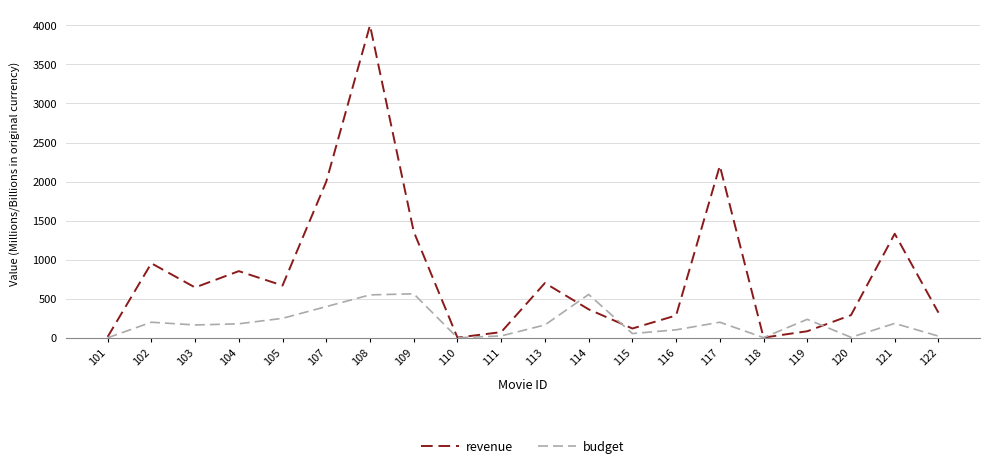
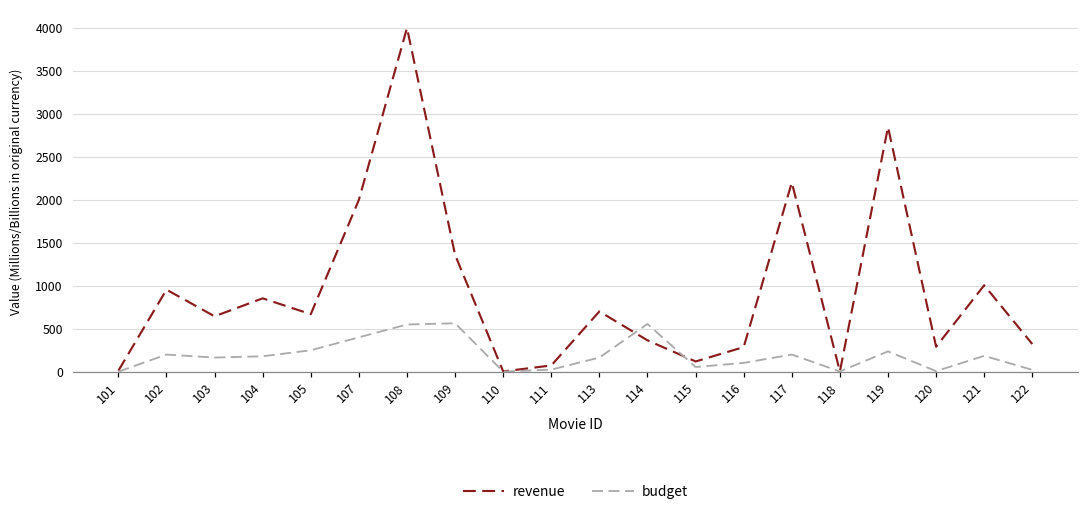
revenue, 119: 100 -> 2800
revenue, 121: 1300 -> 1000
